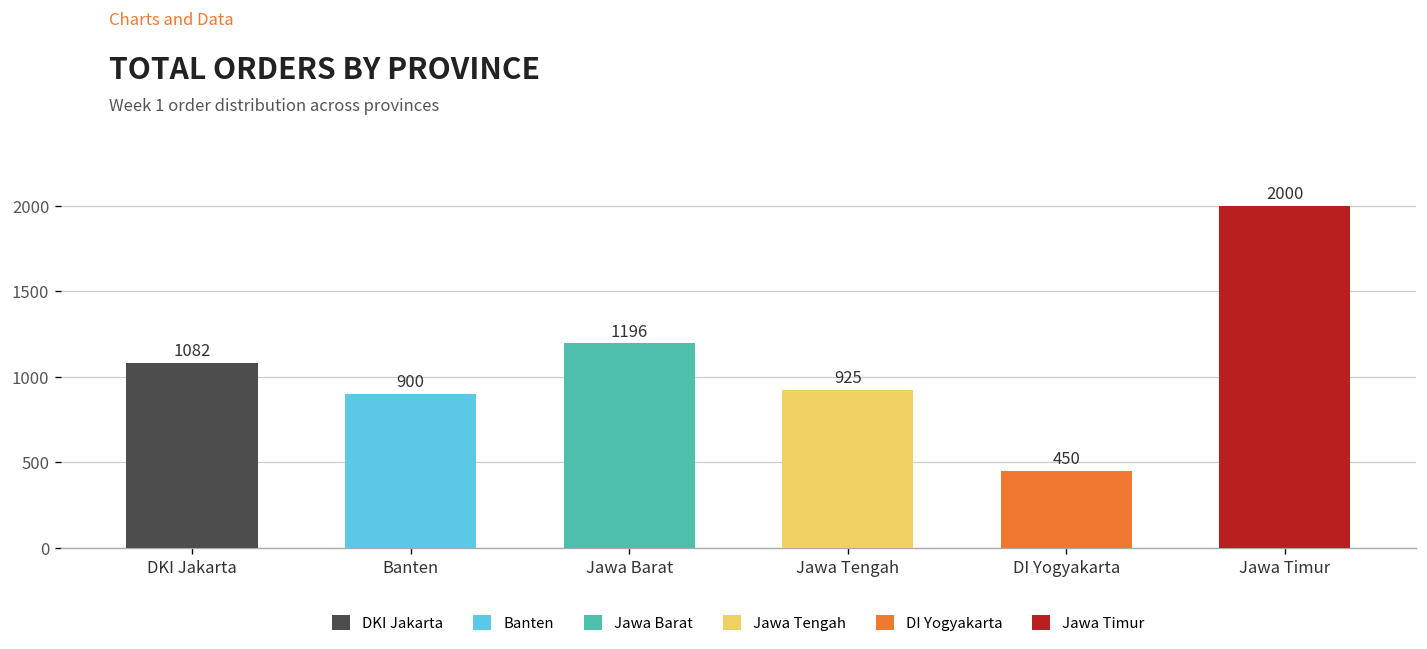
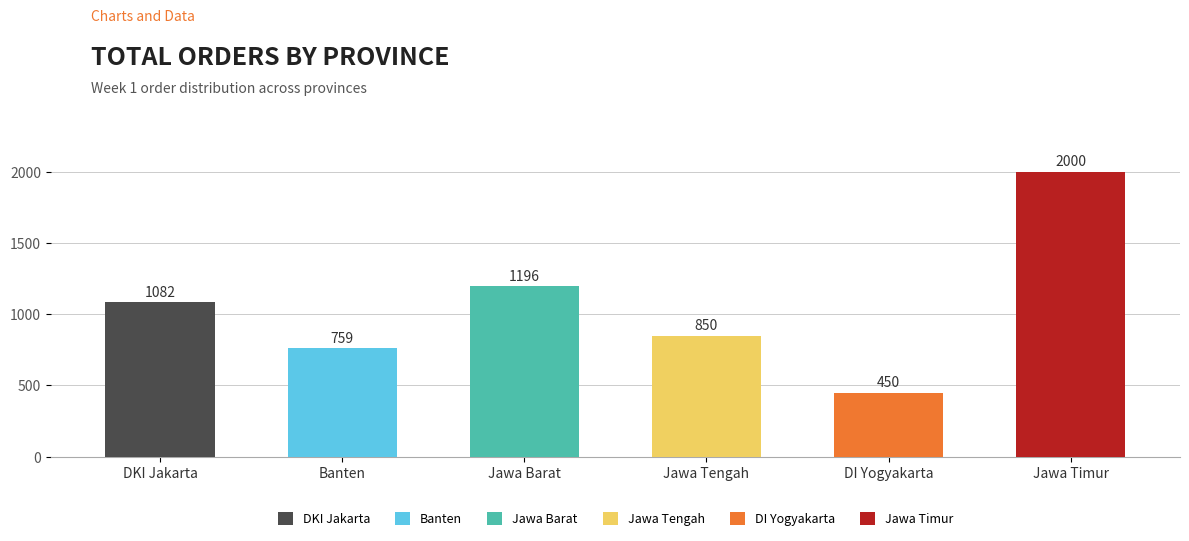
Banten: 900 -> 759
Jawa Tengah: 925 -> 850
